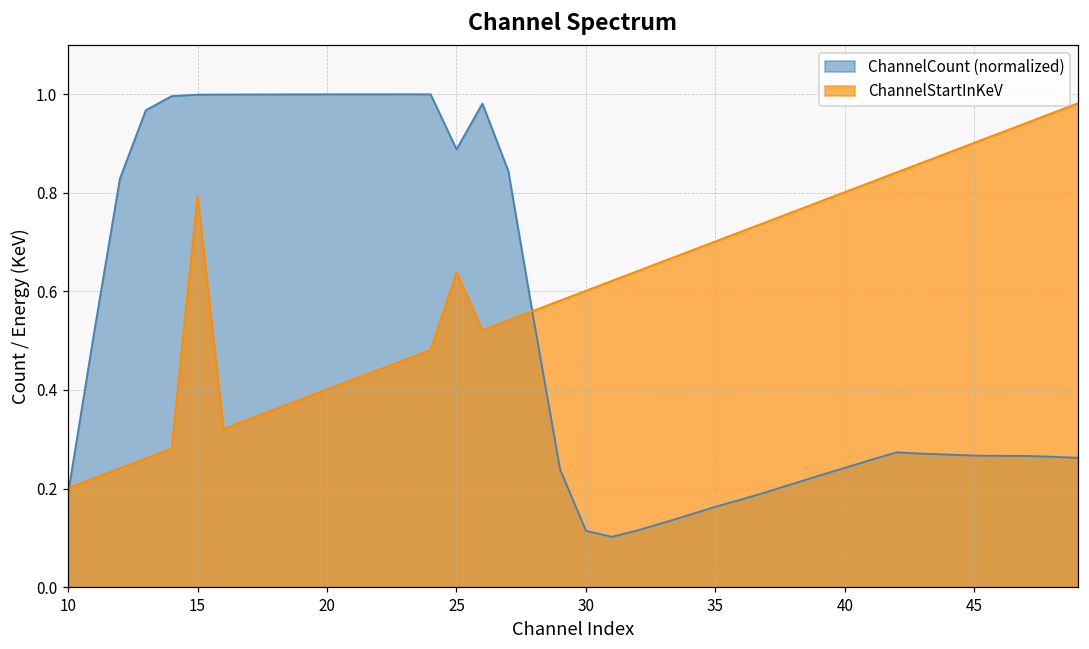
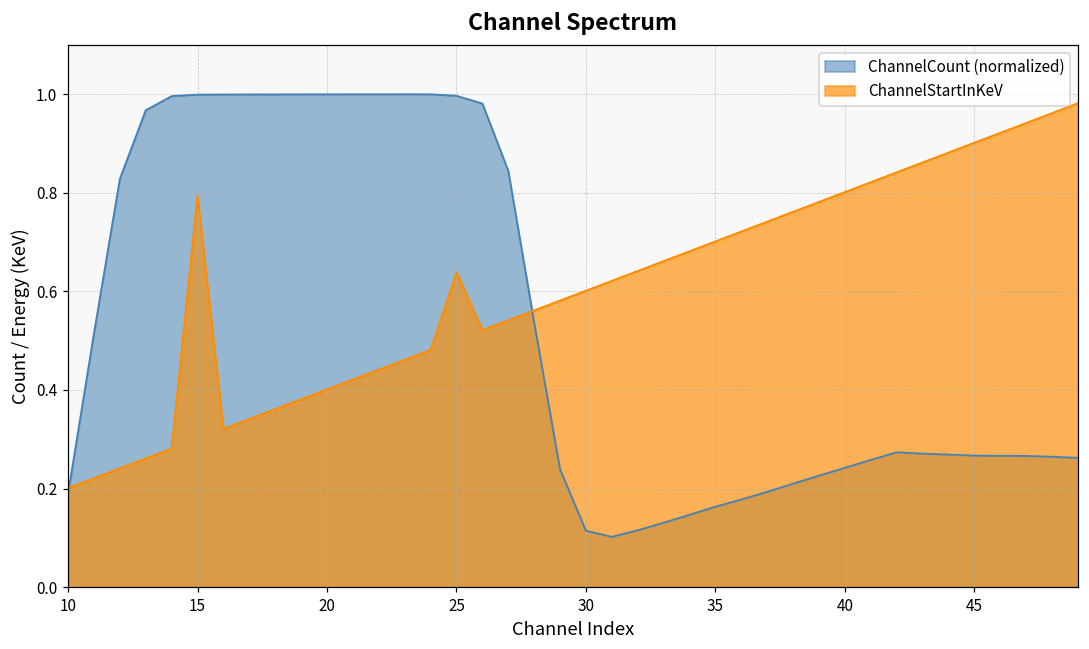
ChannelCount (normalized), 25: 0.89 -> 1.00
